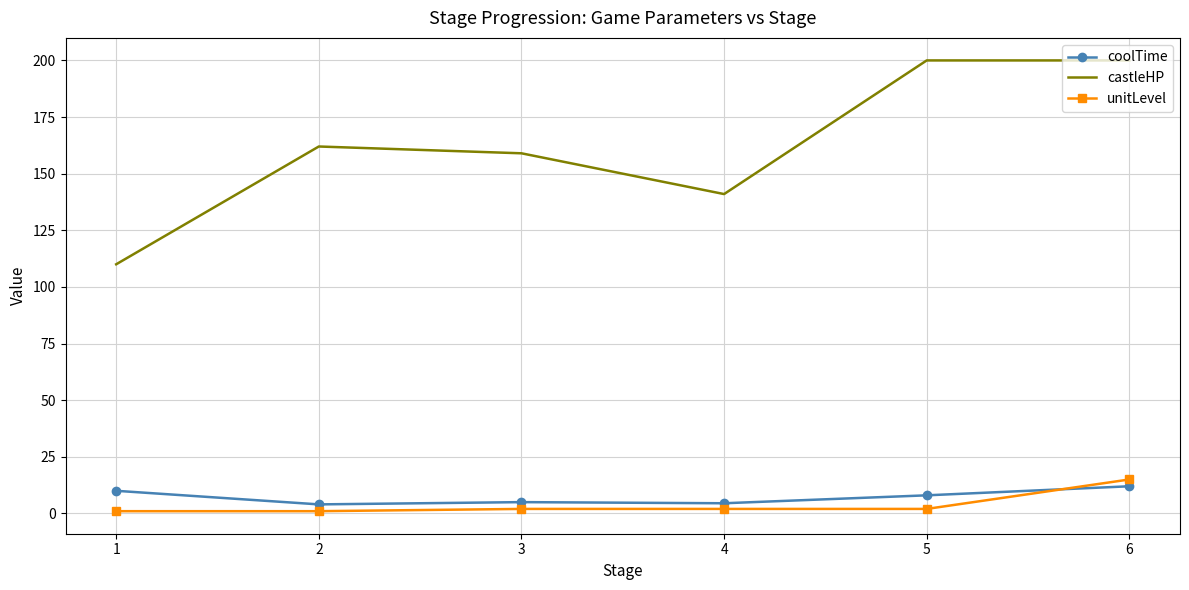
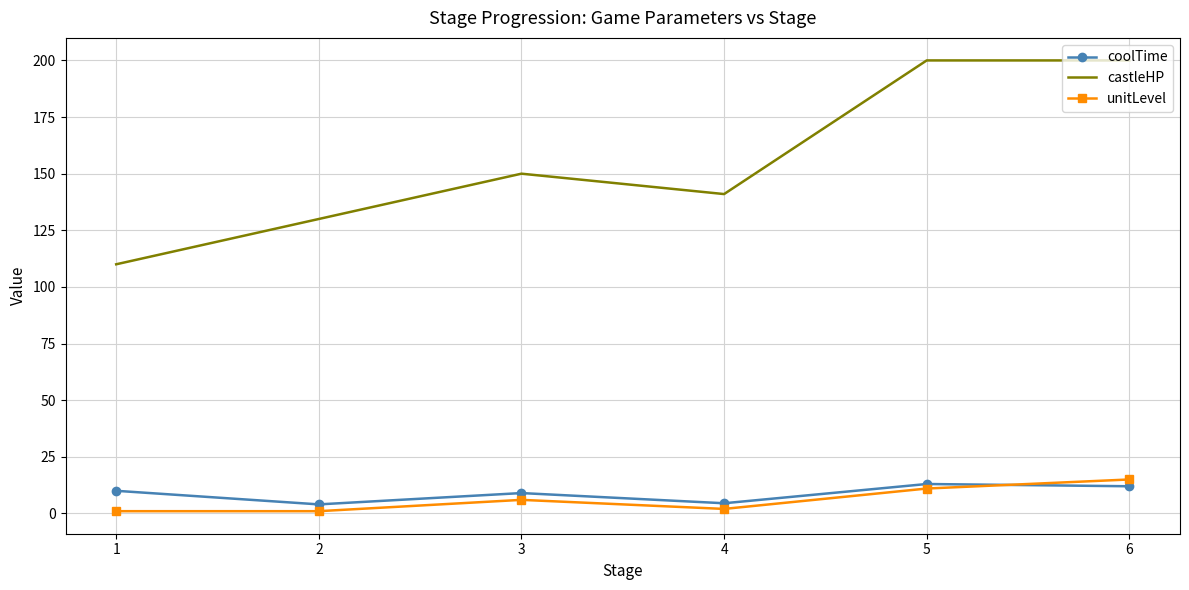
castleHP, 2: 162 -> 130
coolTime, 3: 5 -> 9
castleHP, 3: 159 -> 150
unitLevel, 3: 2 -> 6
coolTime, 5: 8 -> 13
unitLevel, 5: 2 -> 11
